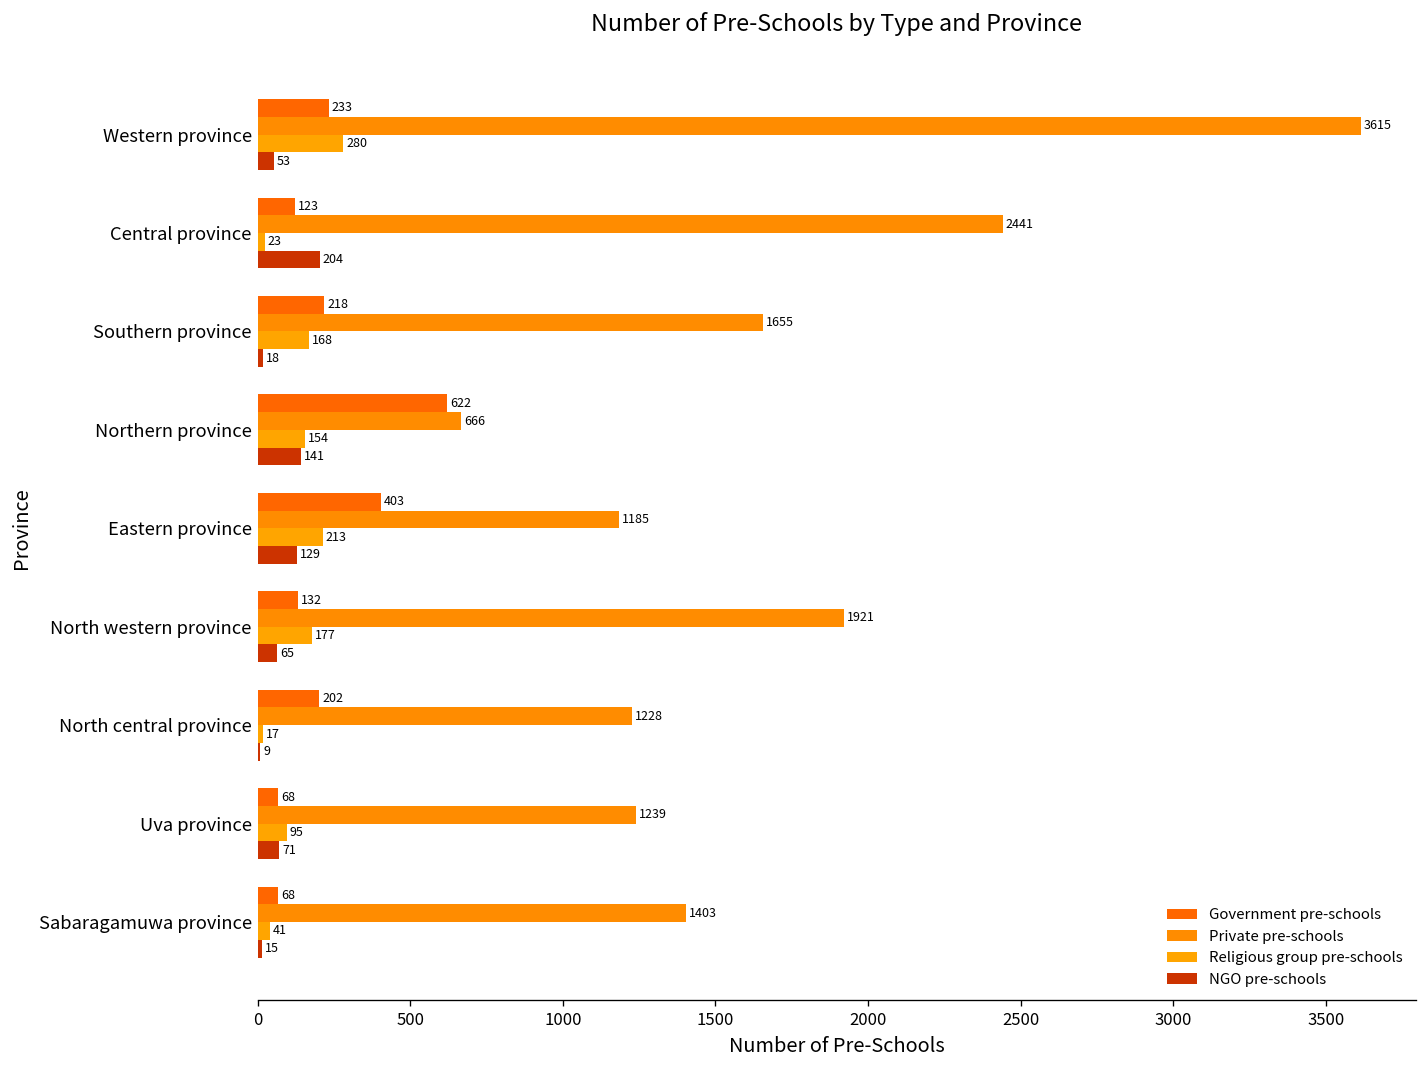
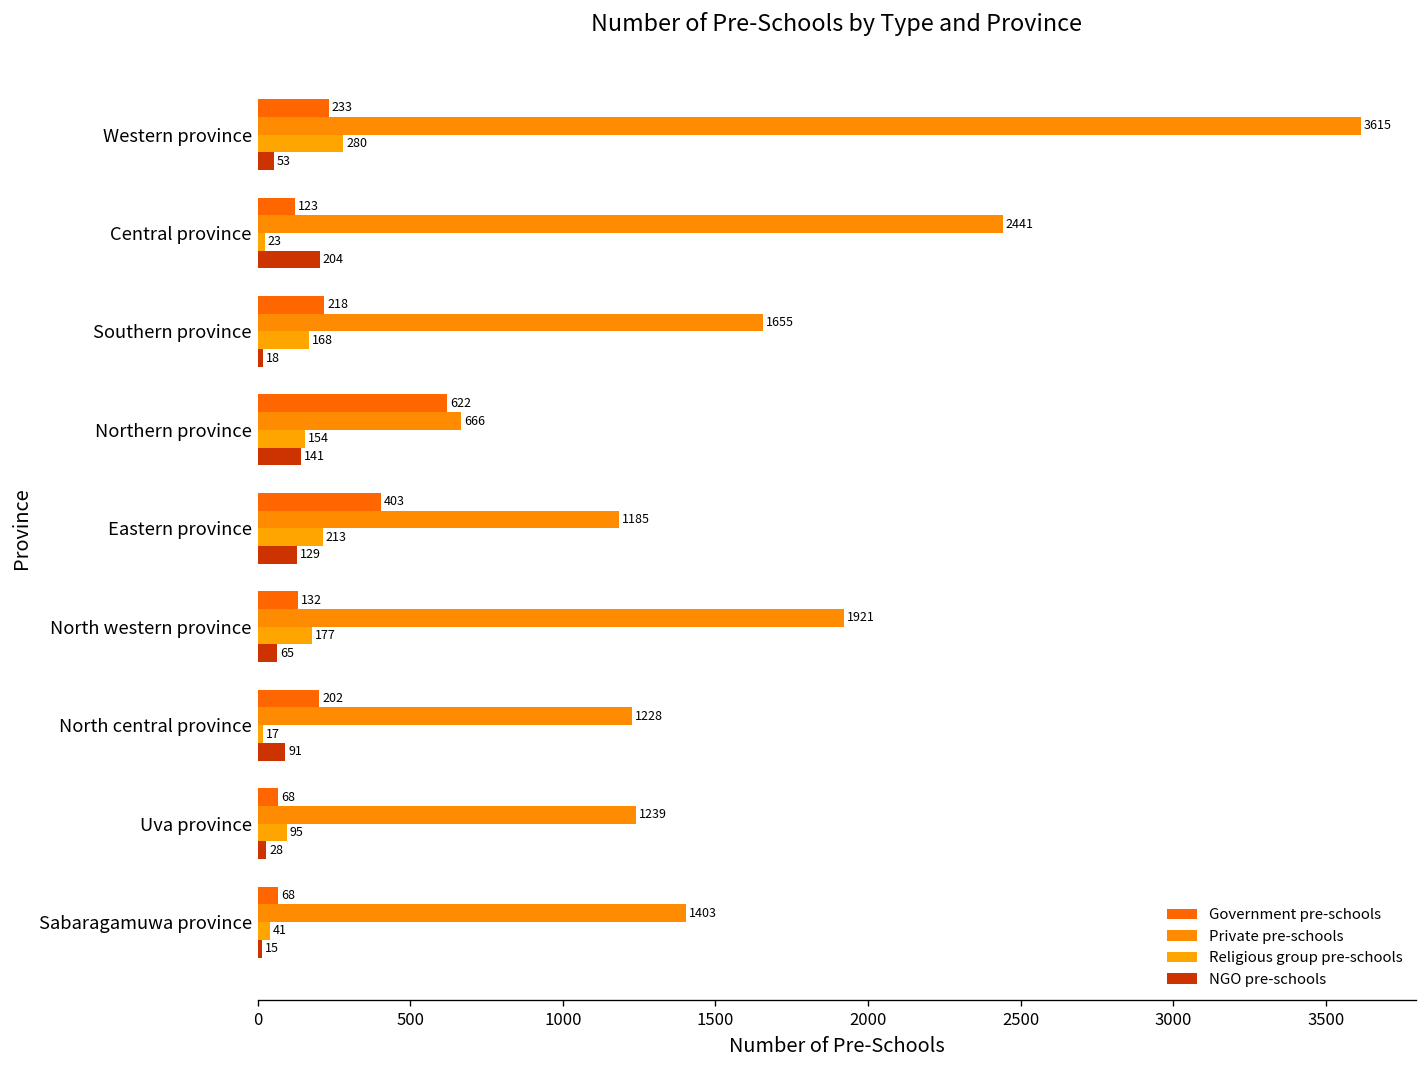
NGO pre-schools, North central province: 9 -> 91
NGO pre-schools, Uva province: 71 -> 28
